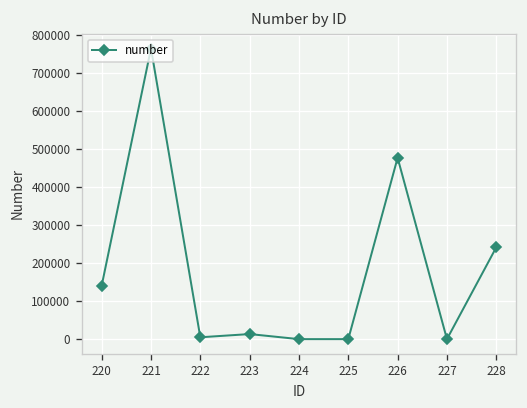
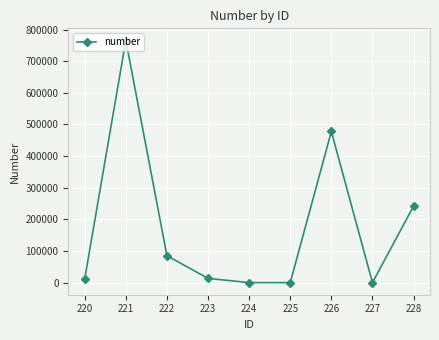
220: 140000 -> 10000
222: 10000 -> 90000
